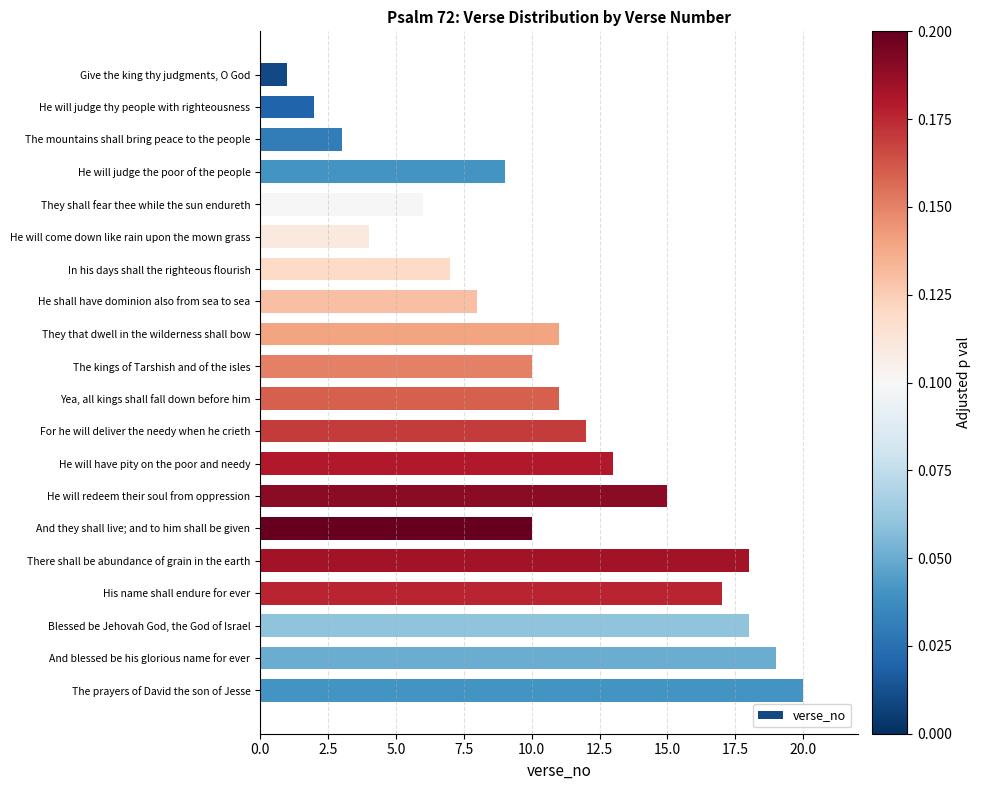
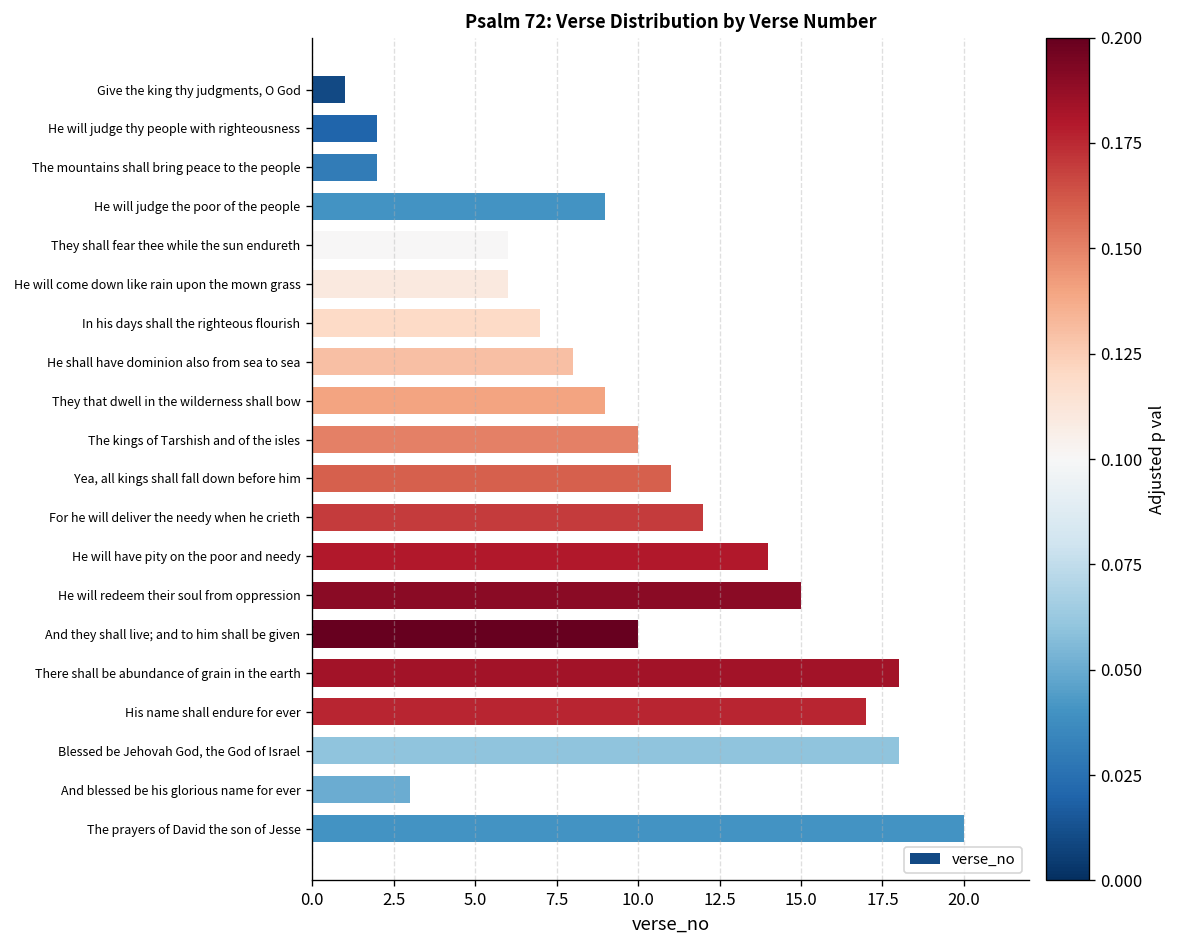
The mountains shall bring peace to the people: 3 -> 2
He will come down like rain upon the mown grass: 4 -> 6
They that dwell in the wilderness shall bow: 11 -> 9
He will have pity on the poor and needy: 13 -> 14
And blessed be his glorious name for ever: 19 -> 3
